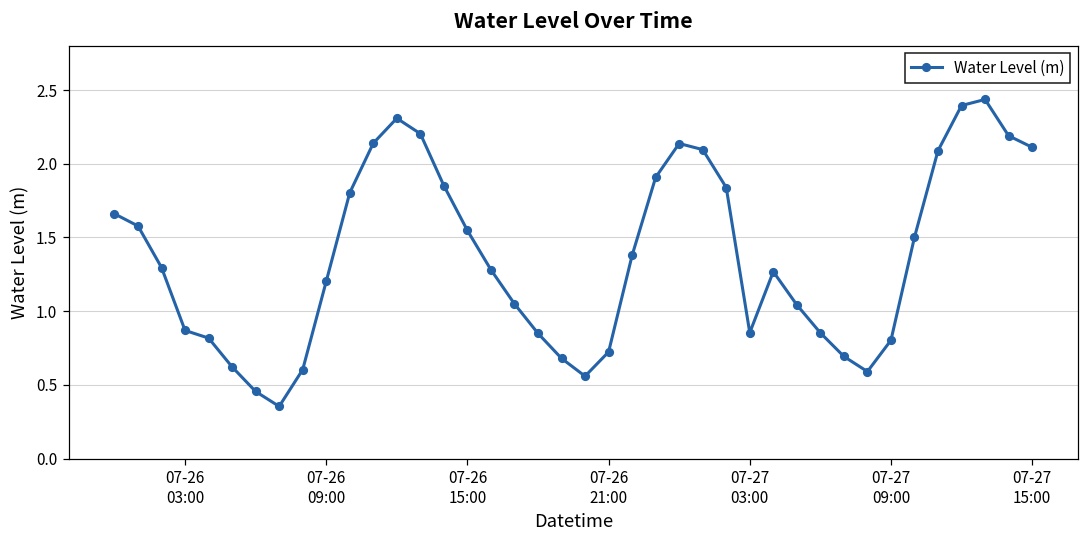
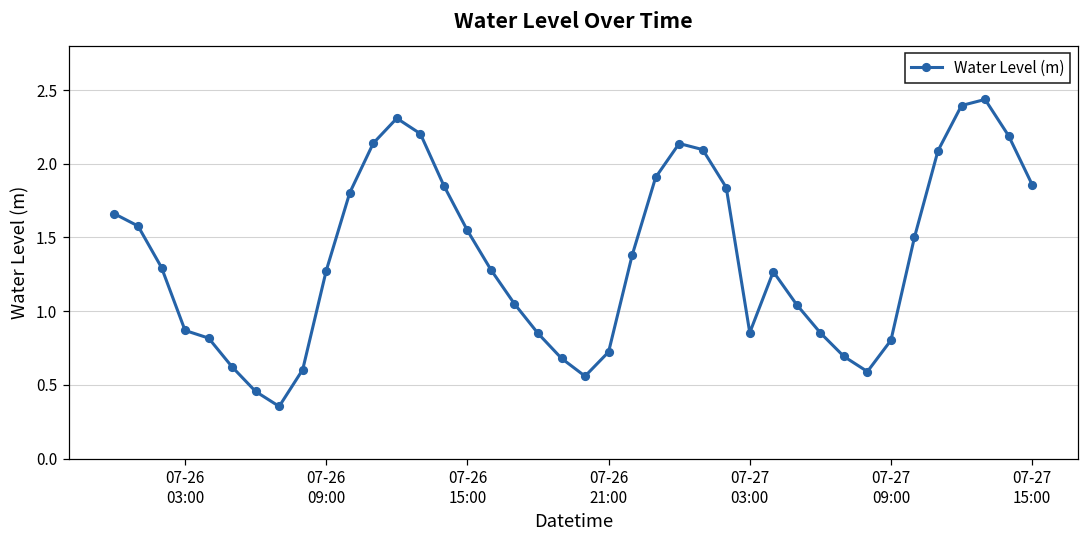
07-26 09:00: 1.20 -> 1.27
07-27 15:00: 2.11 -> 1.86
